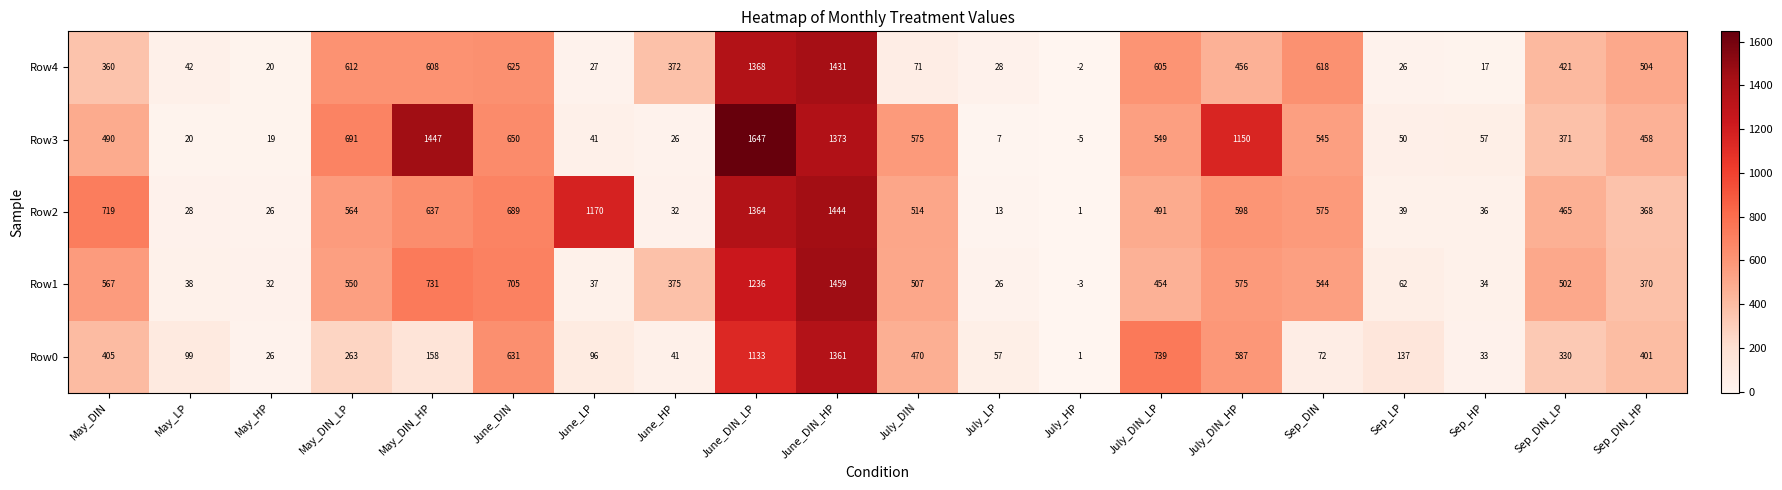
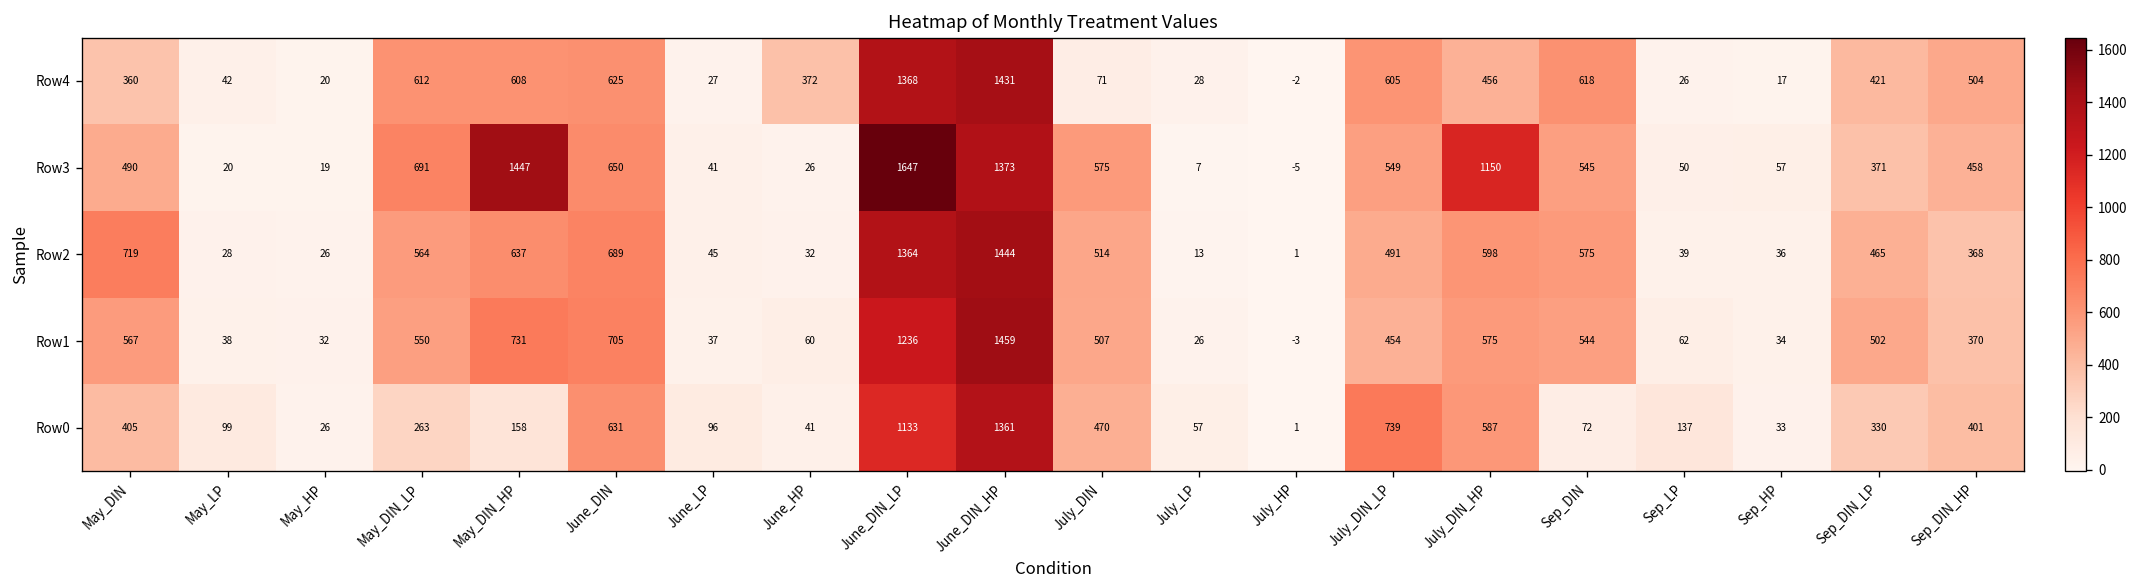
Row2, June_LP: 1170 -> 45
Row1, June_HP: 375 -> 60
